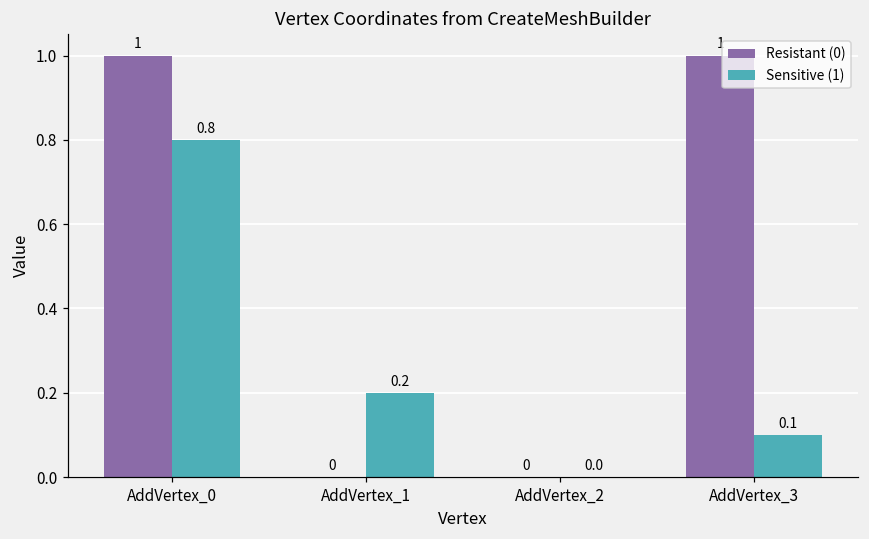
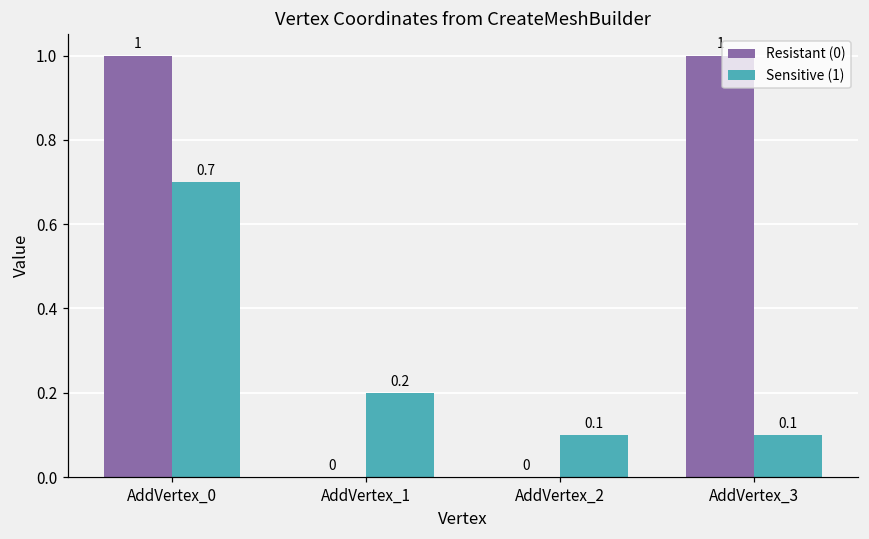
Sensitive (1), AddVertex_0: 0.8 -> 0.7
Sensitive (1), AddVertex_2: 0.0 -> 0.1
